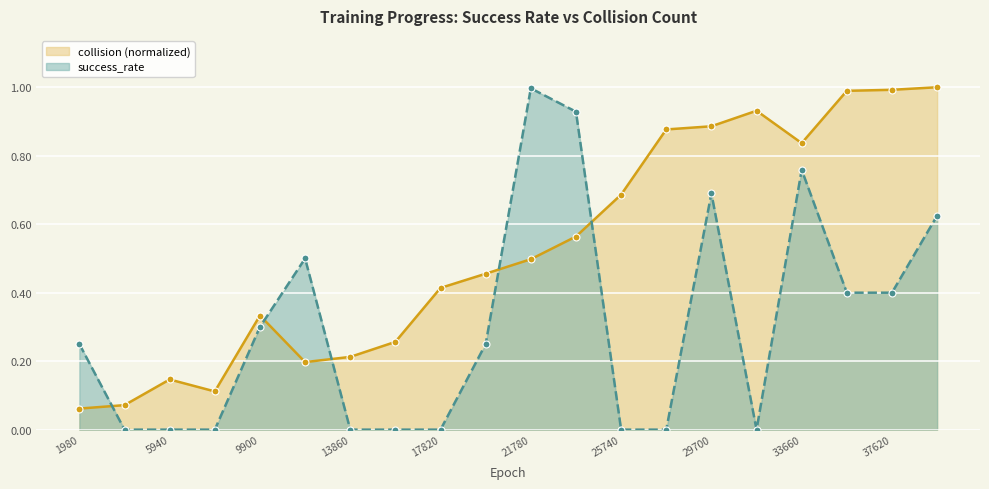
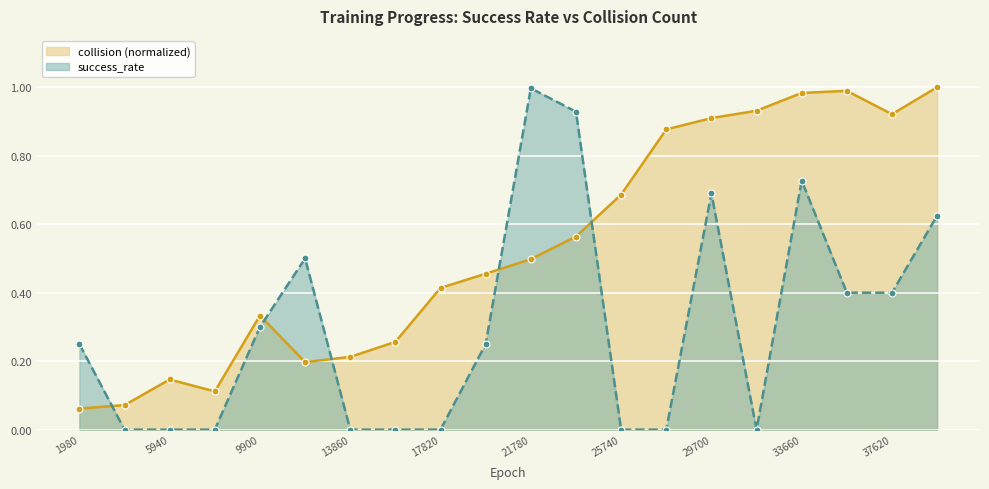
collision (normalized), 29700: 0.89 -> 0.91
collision (normalized), 33660: 0.84 -> 0.98
success_rate, 33660: 0.76 -> 0.73
collision (normalized), 37620: 0.99 -> 0.92
